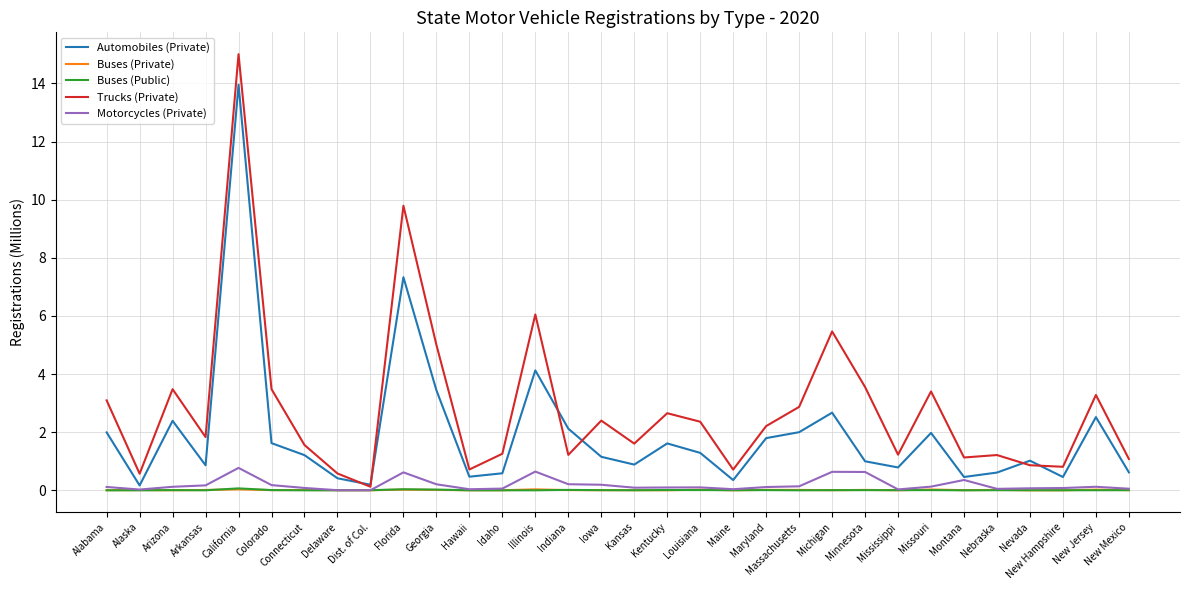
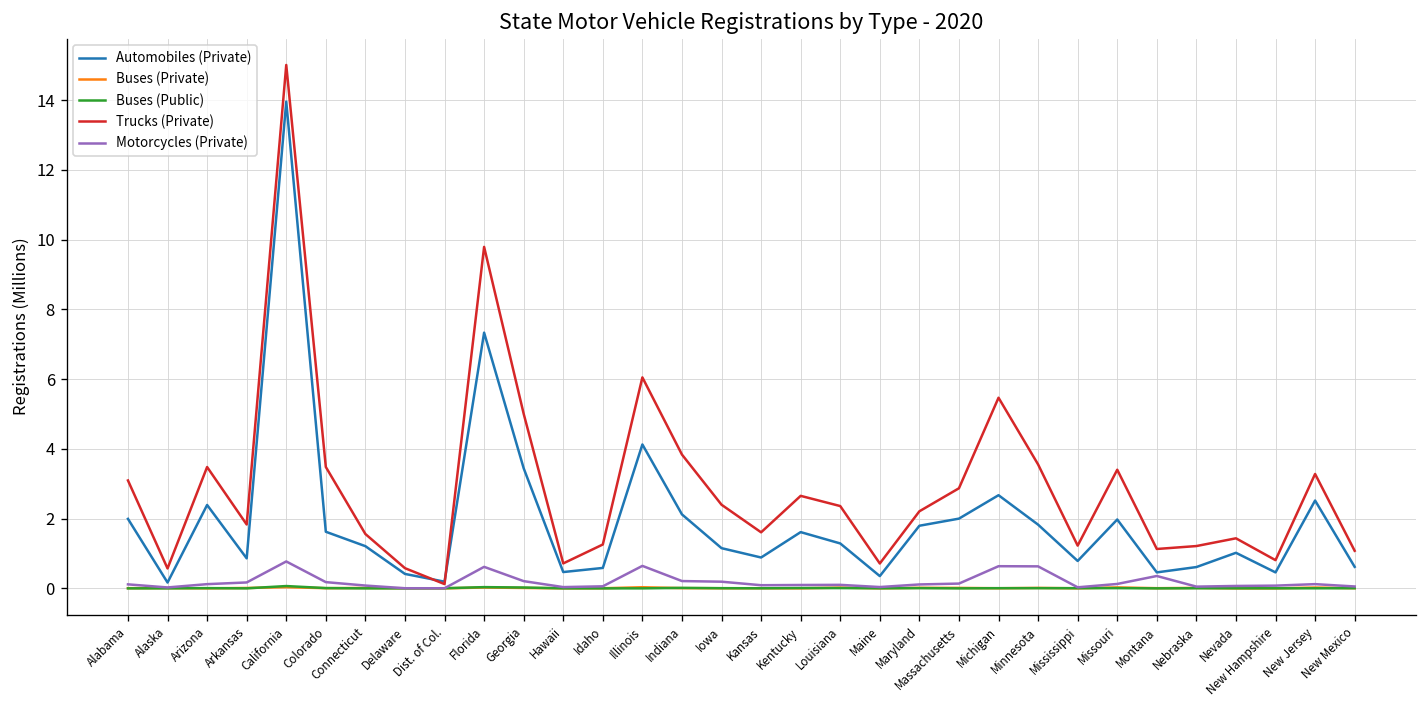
Trucks (Private), Indiana: 1.2 -> 3.8
Automobiles (Private), Minnesota: 1.0 -> 1.8
Trucks (Private), Nevada: 0.9 -> 1.4
